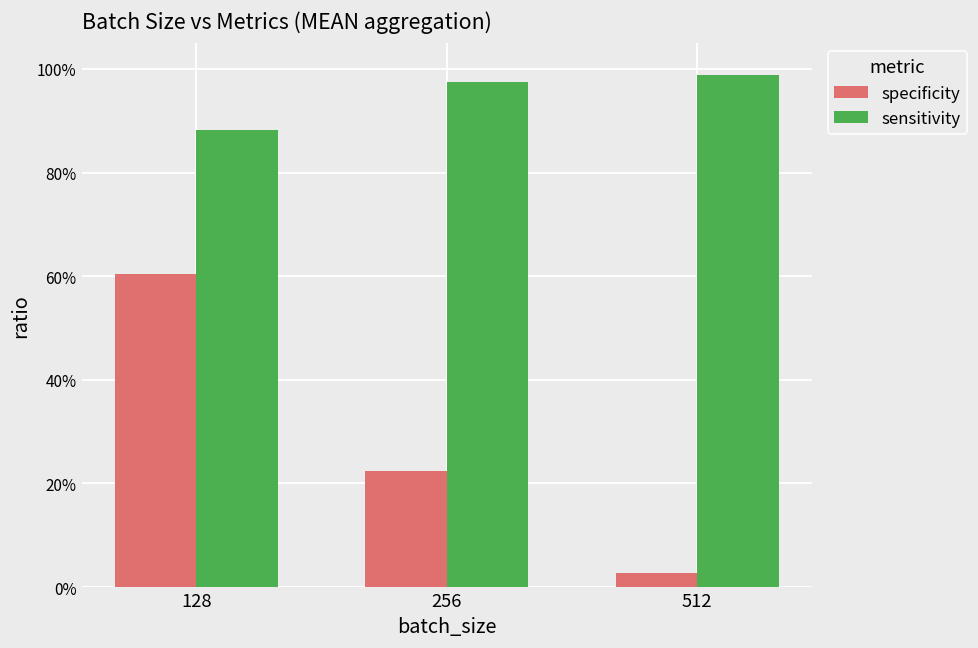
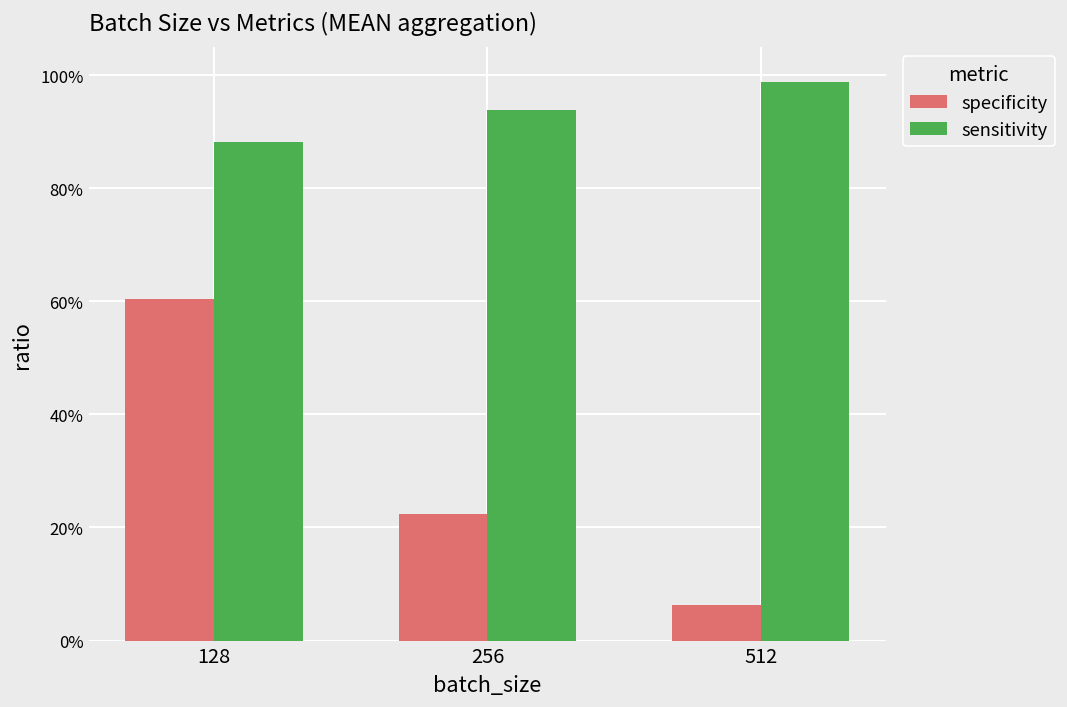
sensitivity, 256: 98% -> 94%
specificity, 512: 3% -> 6%
